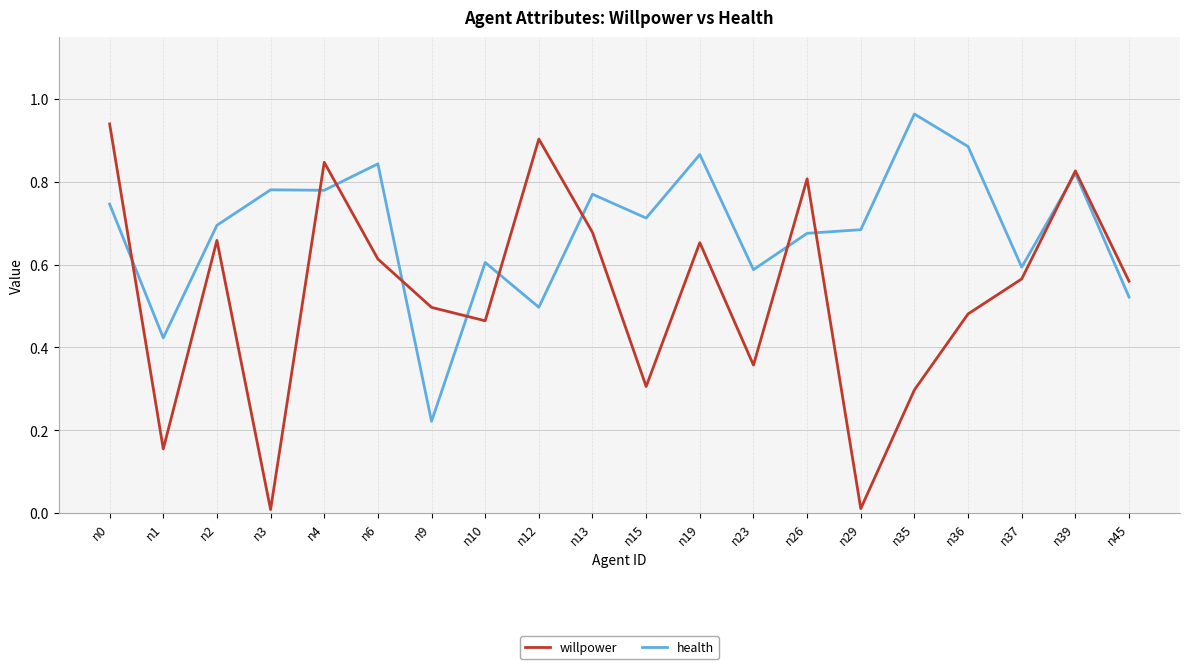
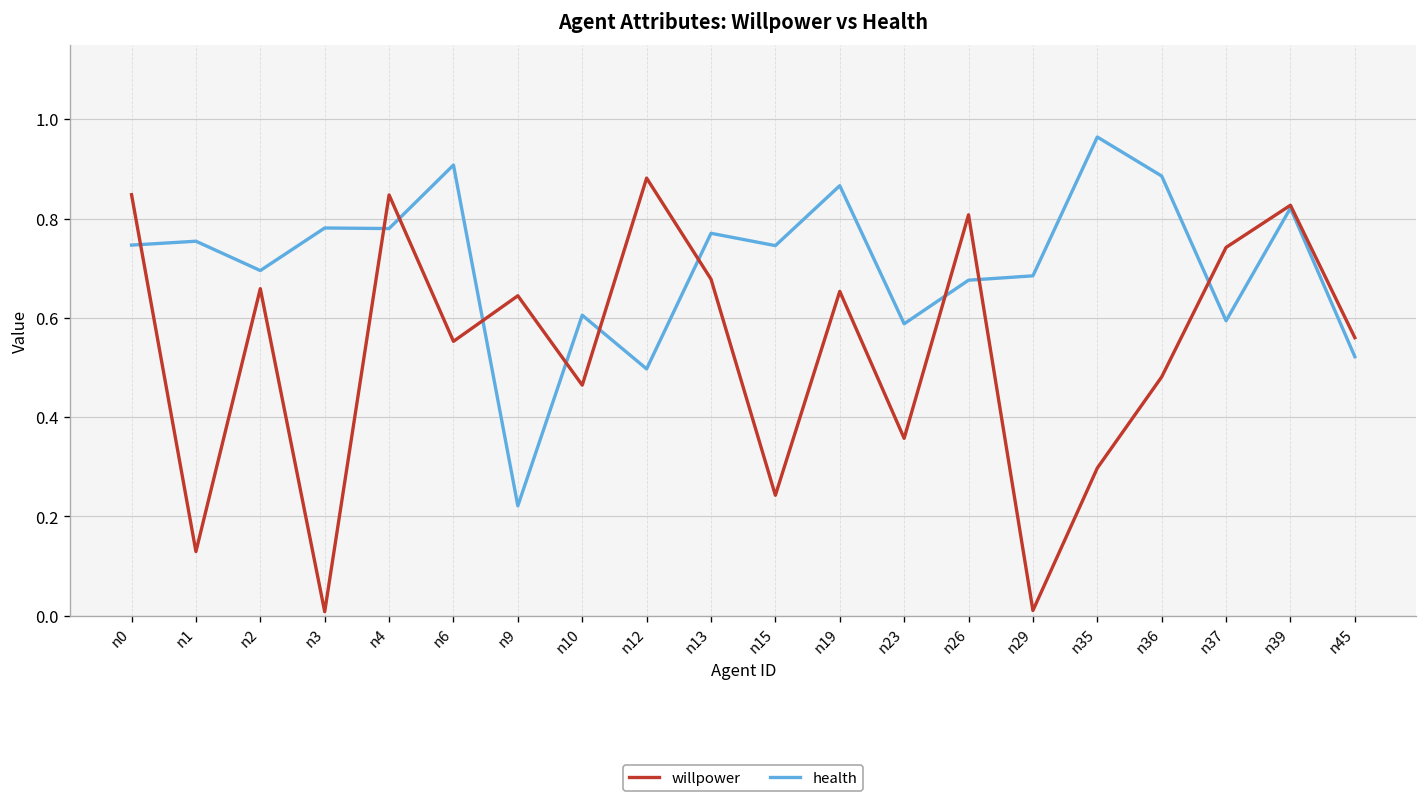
willpower, n0: 0.94 -> 0.85
willpower, n1: 0.15 -> 0.13
health, n1: 0.42 -> 0.75
willpower, n6: 0.61 -> 0.55
health, n6: 0.84 -> 0.91
willpower, n9: 0.50 -> 0.64
willpower, n12: 0.90 -> 0.88
willpower, n15: 0.31 -> 0.24
health, n15: 0.71 -> 0.75
willpower, n37: 0.57 -> 0.74
